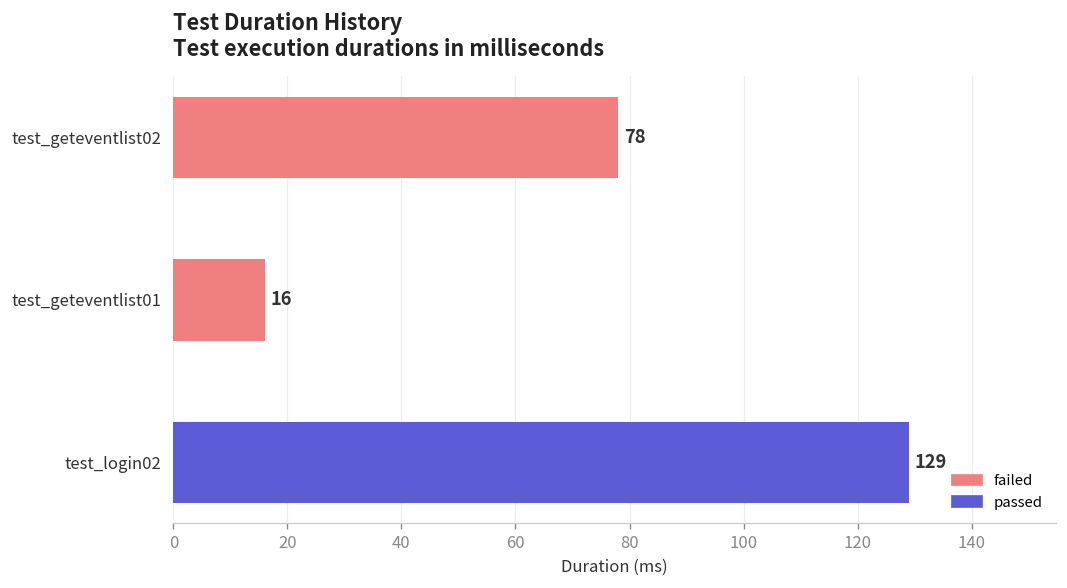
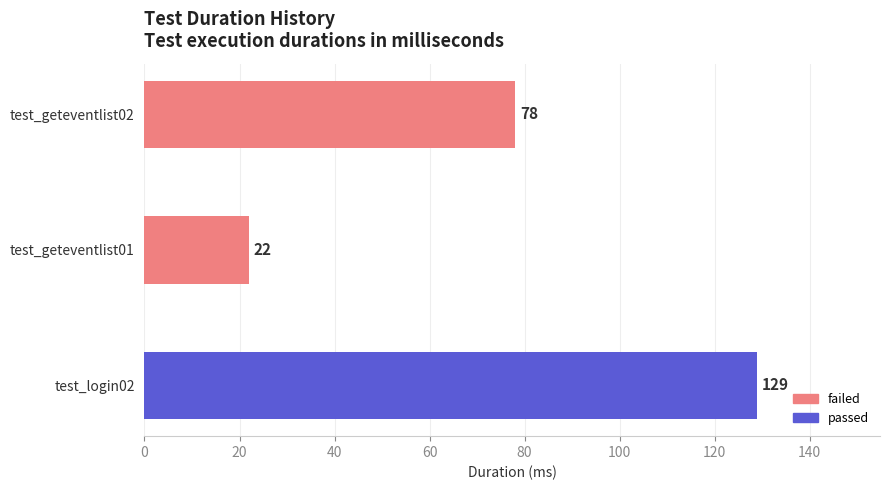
test_geteventlist01: 16 -> 22
